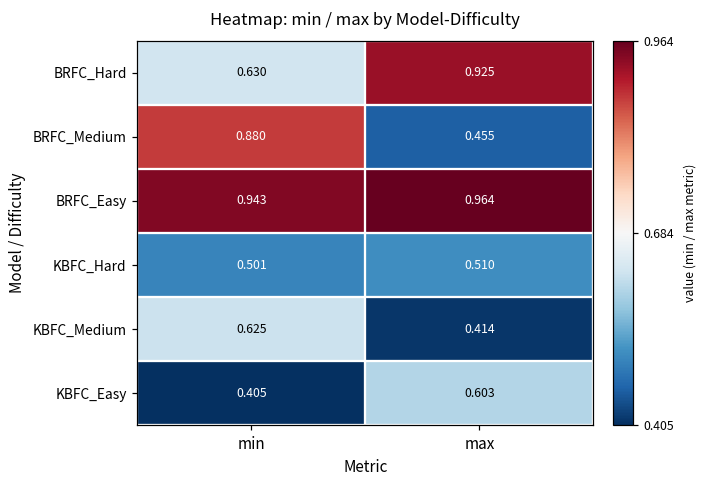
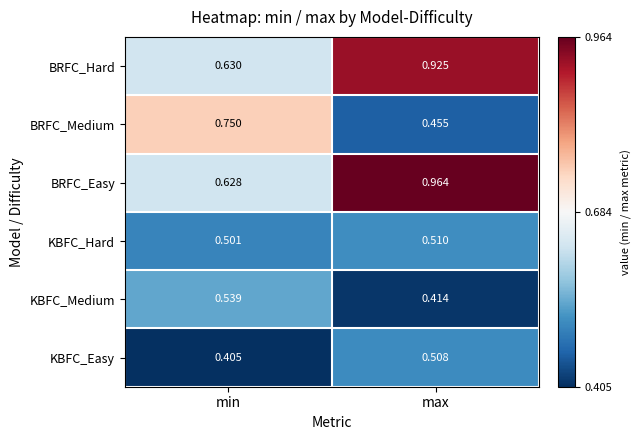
BRFC_Medium, min: 0.880 -> 0.750
BRFC_Easy, min: 0.943 -> 0.628
KBFC_Medium, min: 0.625 -> 0.539
KBFC_Easy, max: 0.603 -> 0.508
